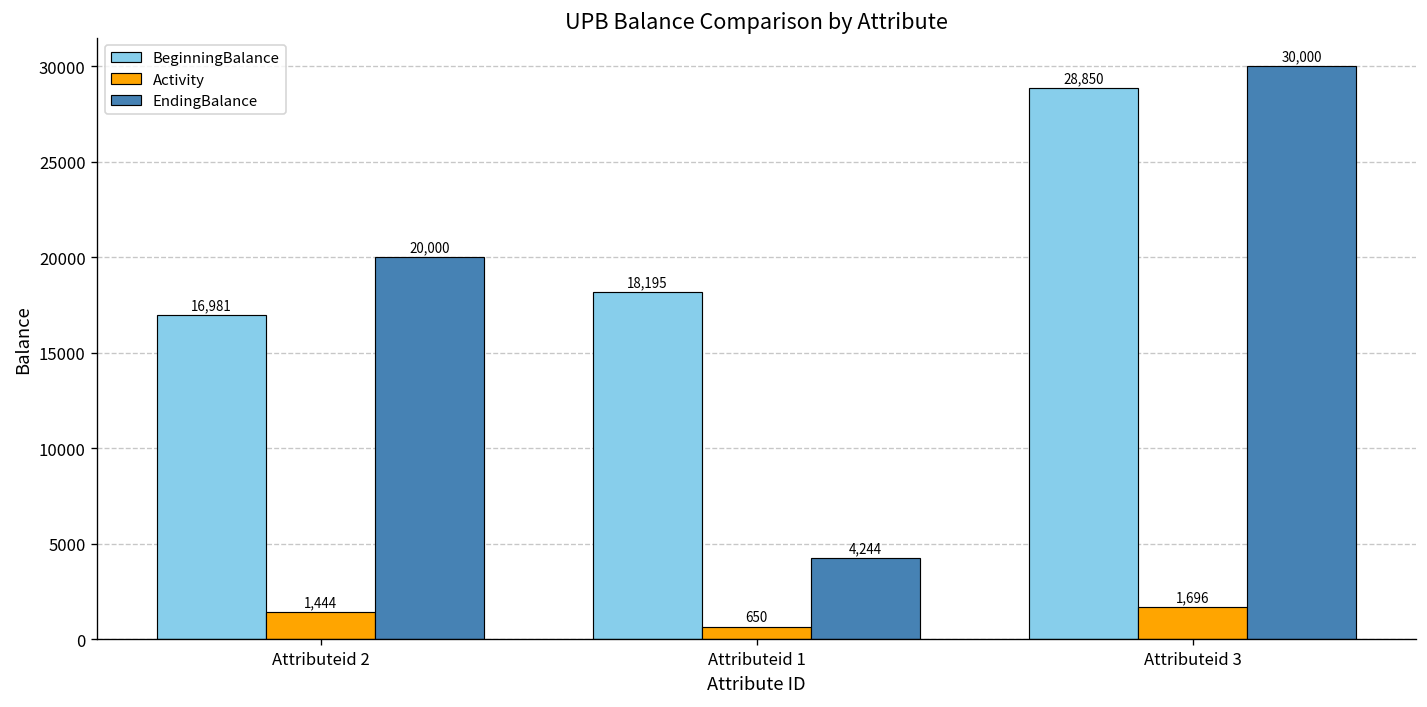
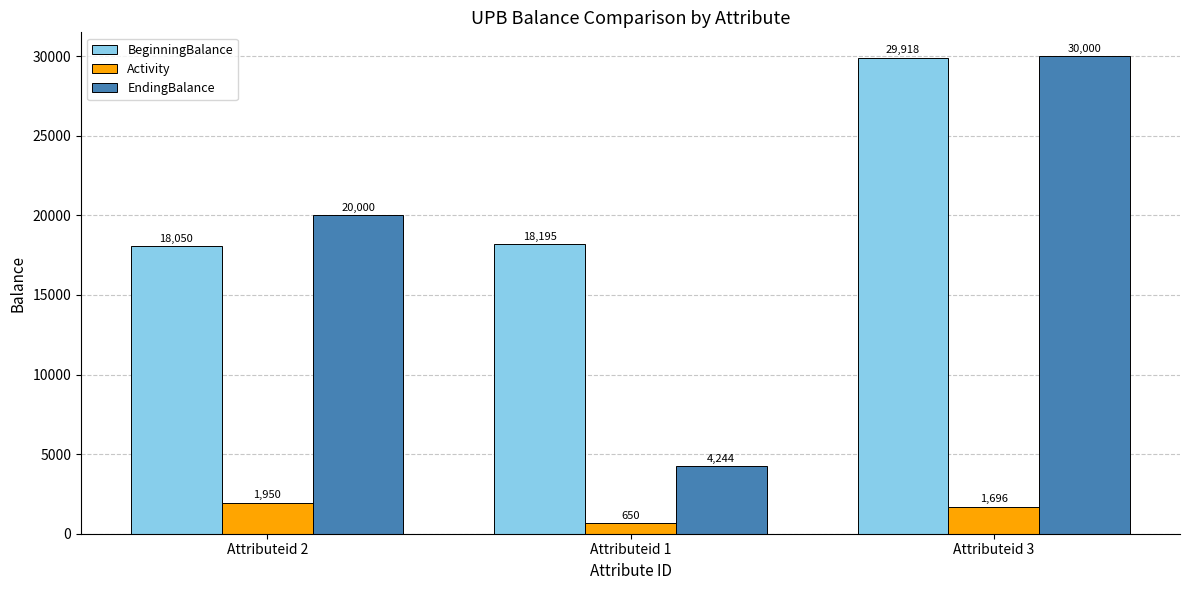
BeginningBalance, Attributeid 2: 16,981 -> 18,050
Activity, Attributeid 2: 1,444 -> 1,950
BeginningBalance, Attributeid 3: 28,850 -> 29,918
